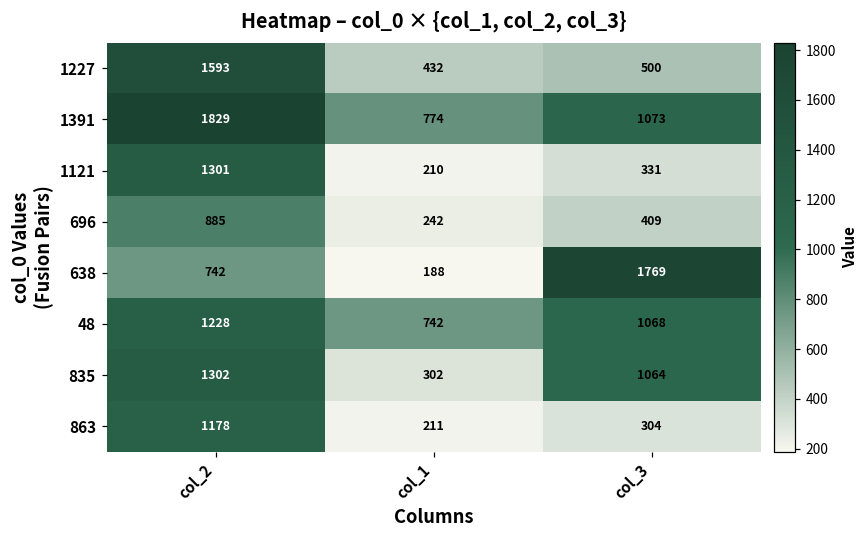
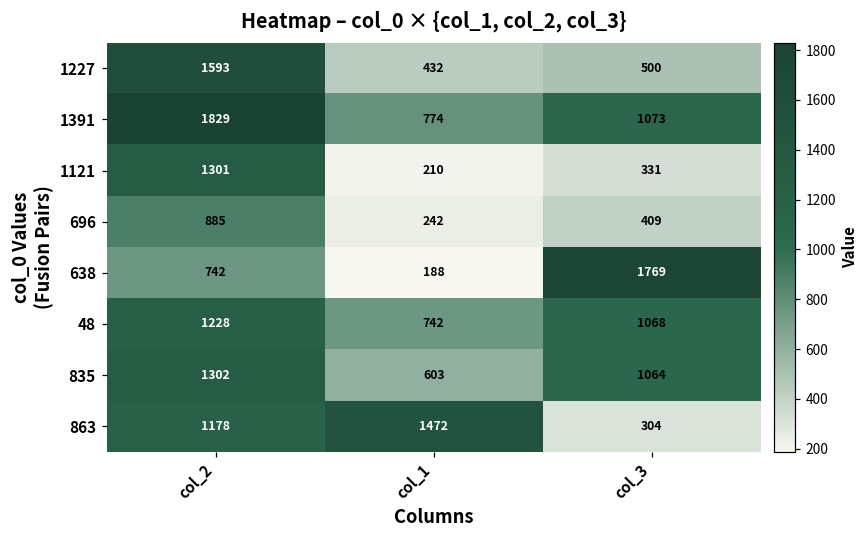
835, col_1: 302 -> 603
863, col_1: 211 -> 1472
